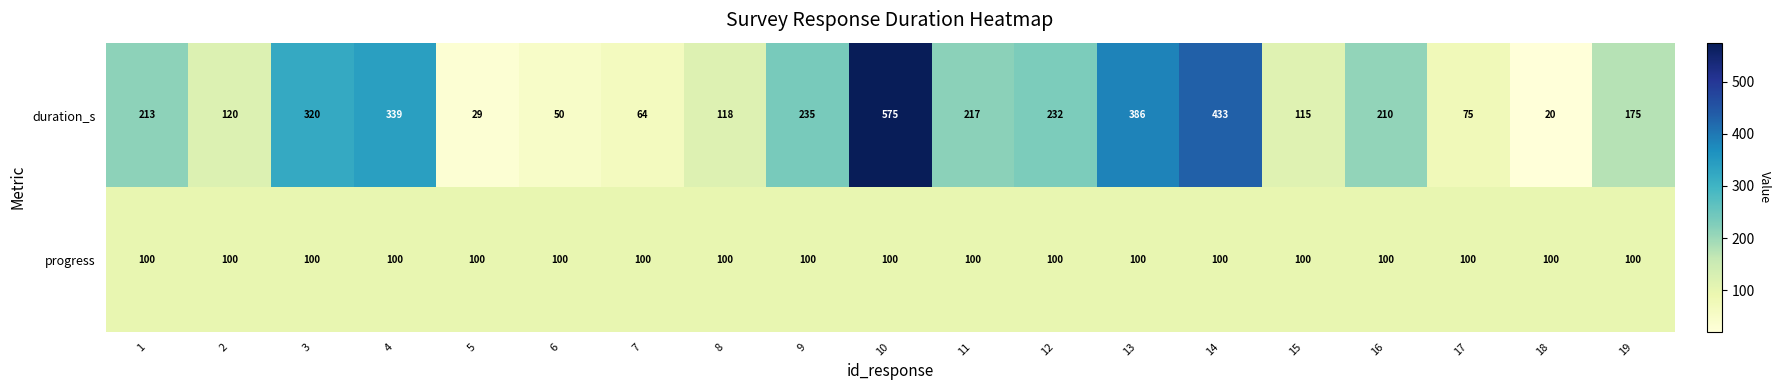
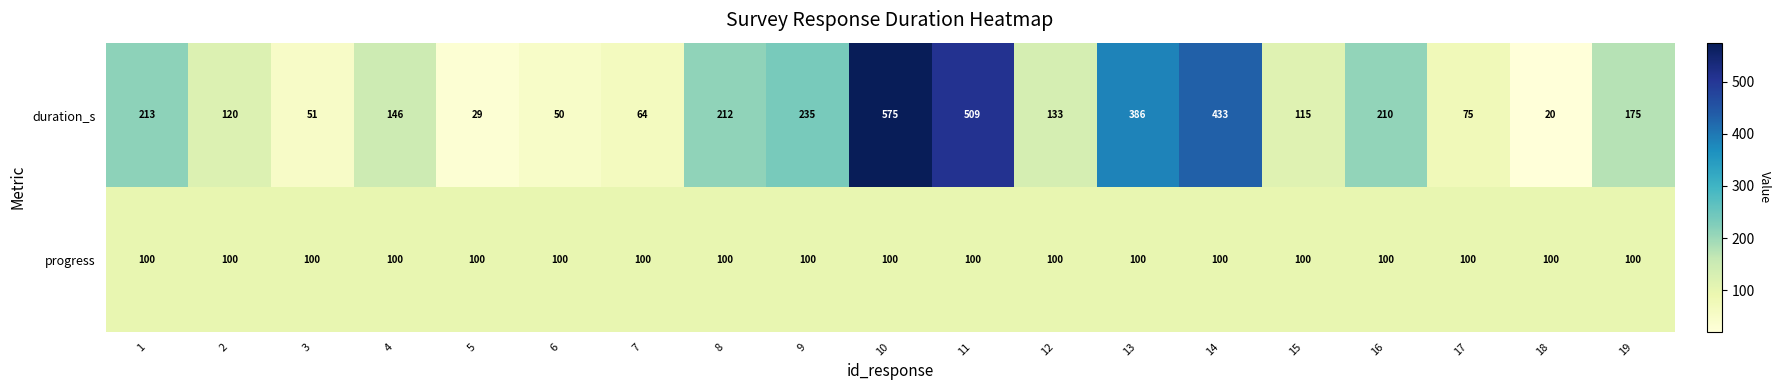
duration_s, 3: 320 -> 51
duration_s, 4: 339 -> 146
duration_s, 8: 118 -> 212
duration_s, 11: 217 -> 509
duration_s, 12: 232 -> 133
